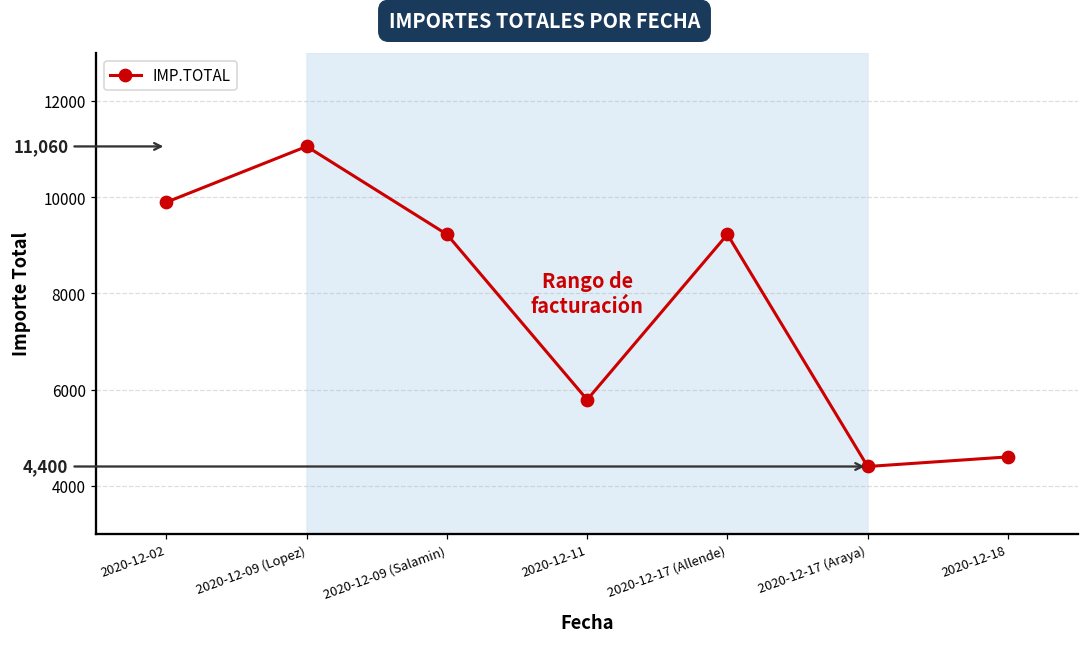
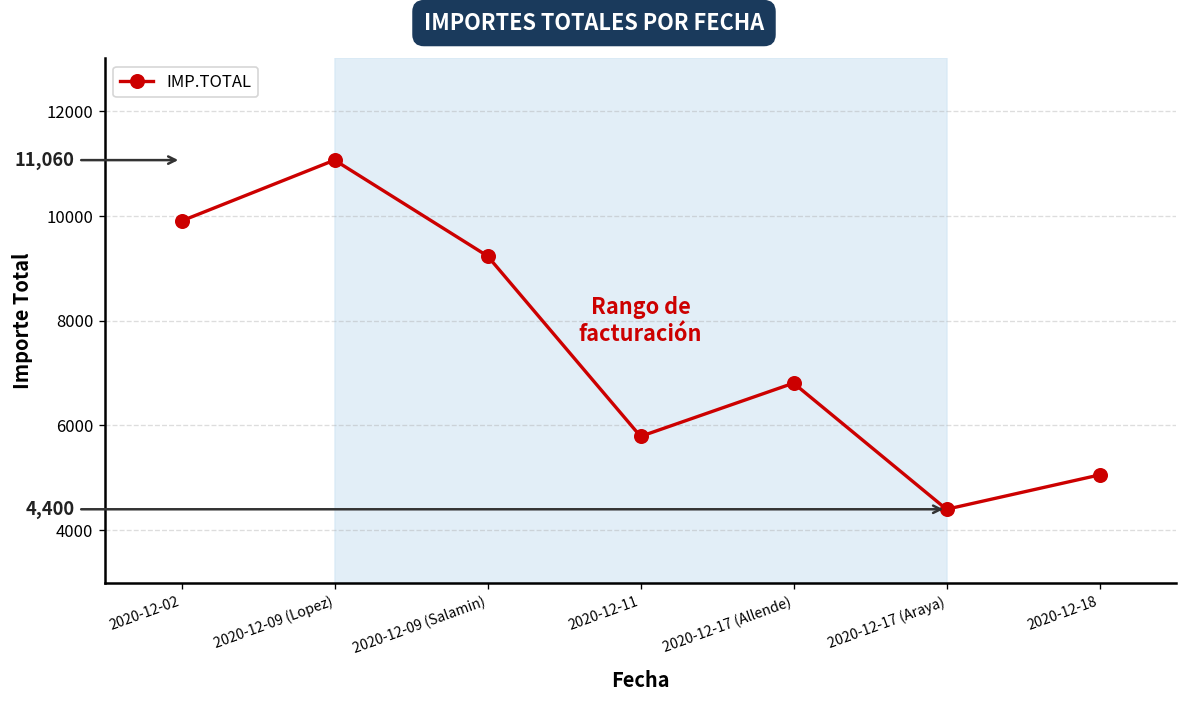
2020-12-17 (Allende): 9200 -> 6800
2020-12-18: 4600 -> 5100
